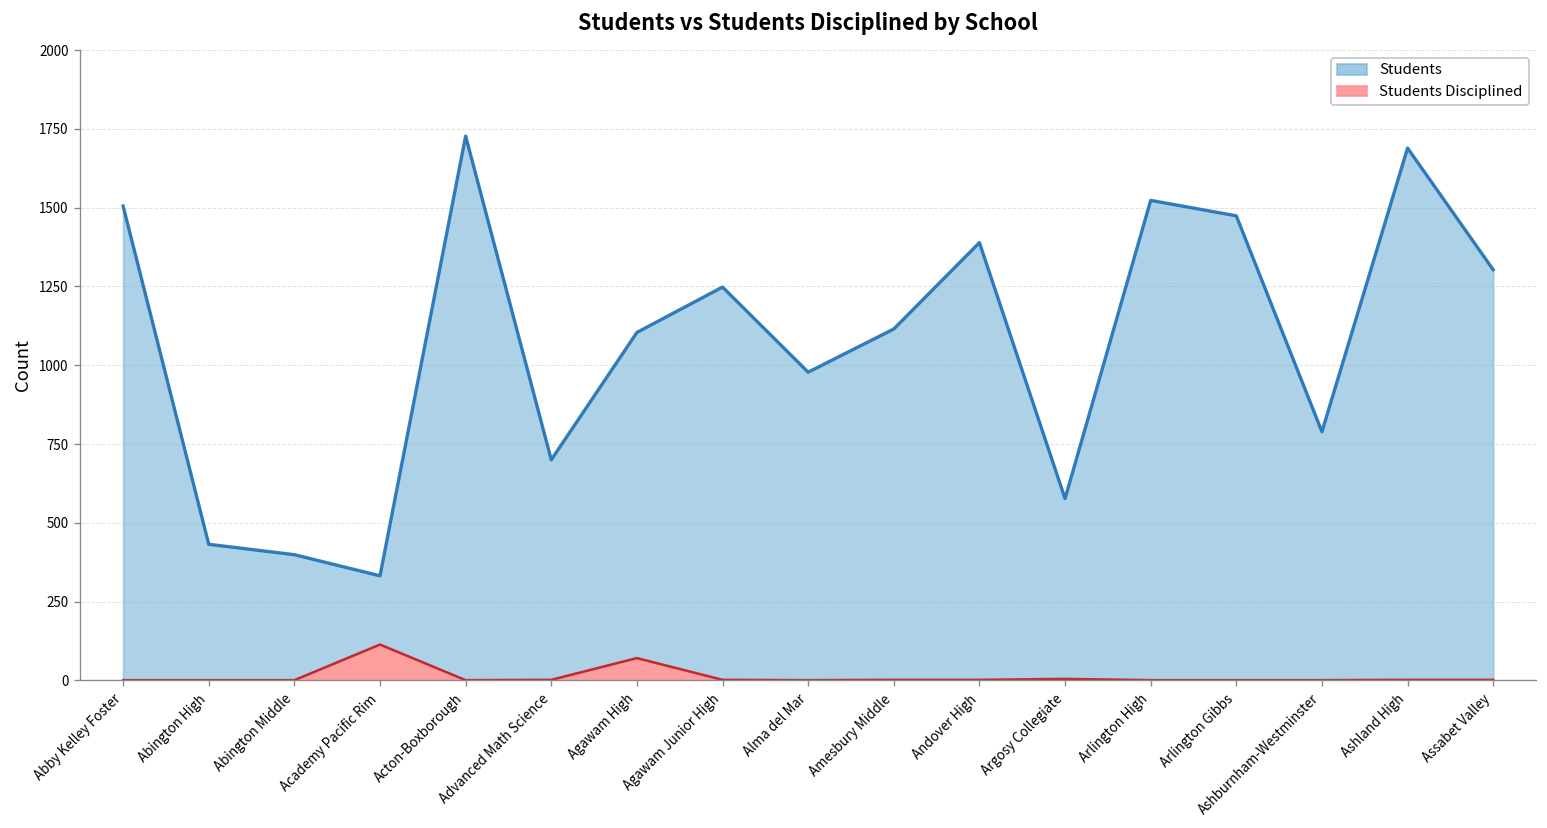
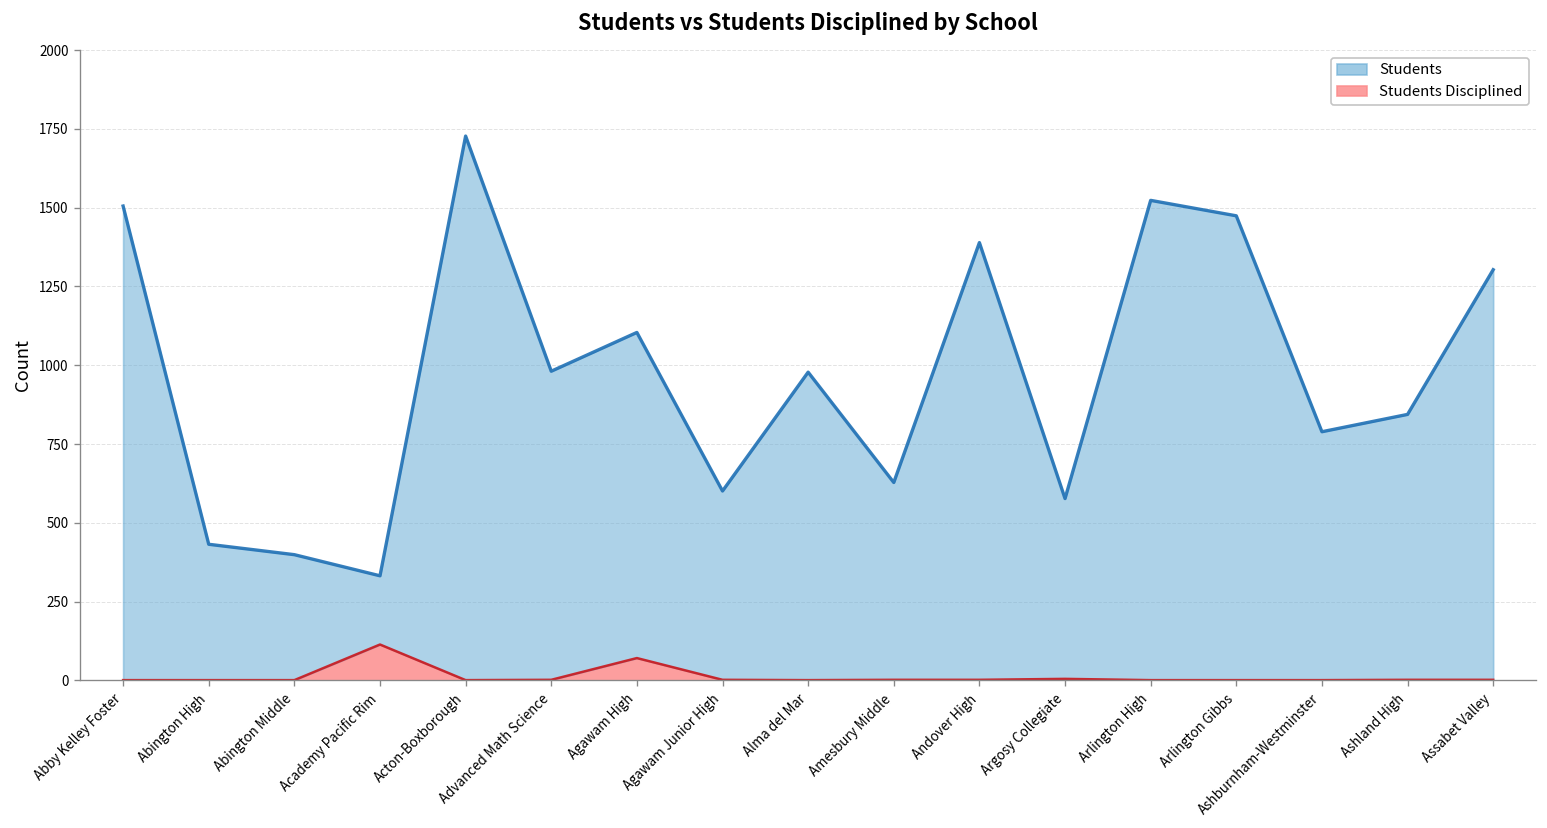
Students, Advanced Math Science: 700 -> 980
Students, Agawam Junior High: 1250 -> 600
Students, Amesbury Middle: 1120 -> 630
Students, Ashland High: 1690 -> 840
